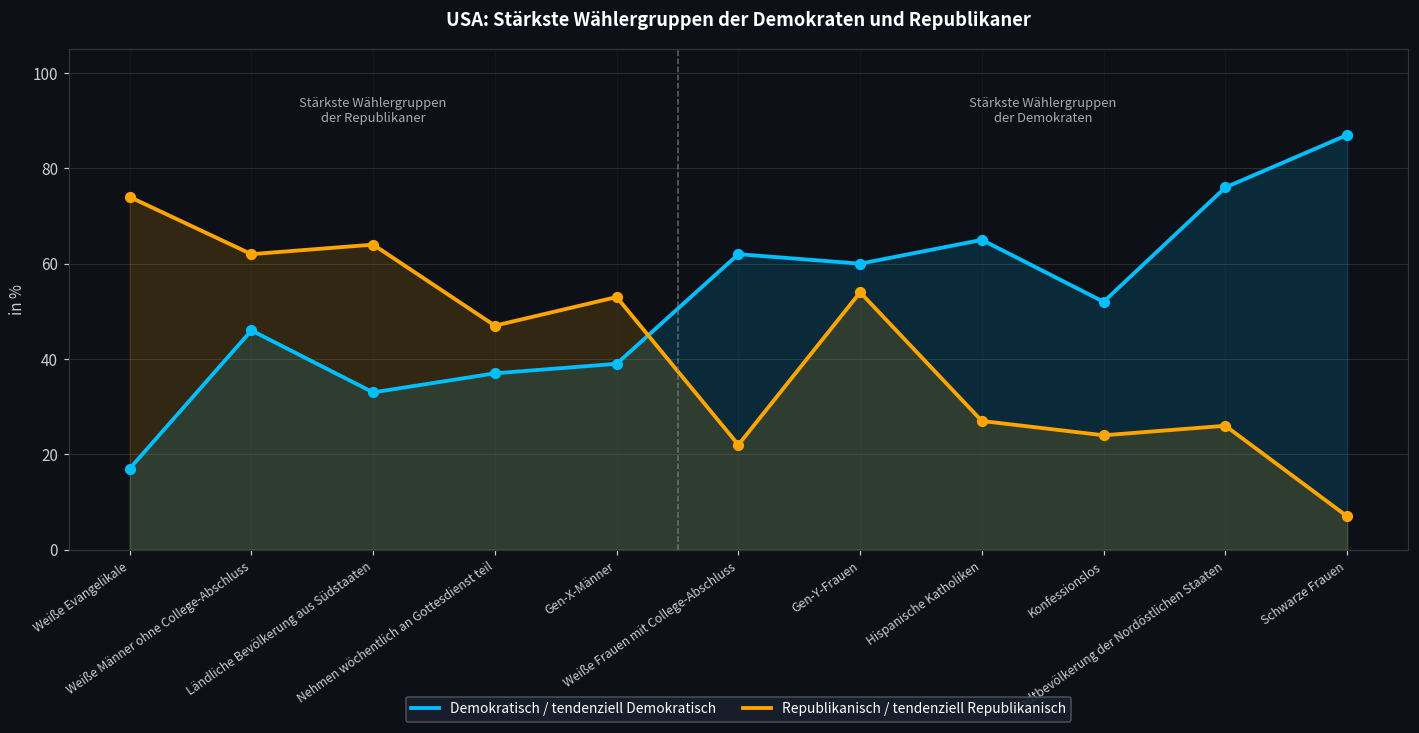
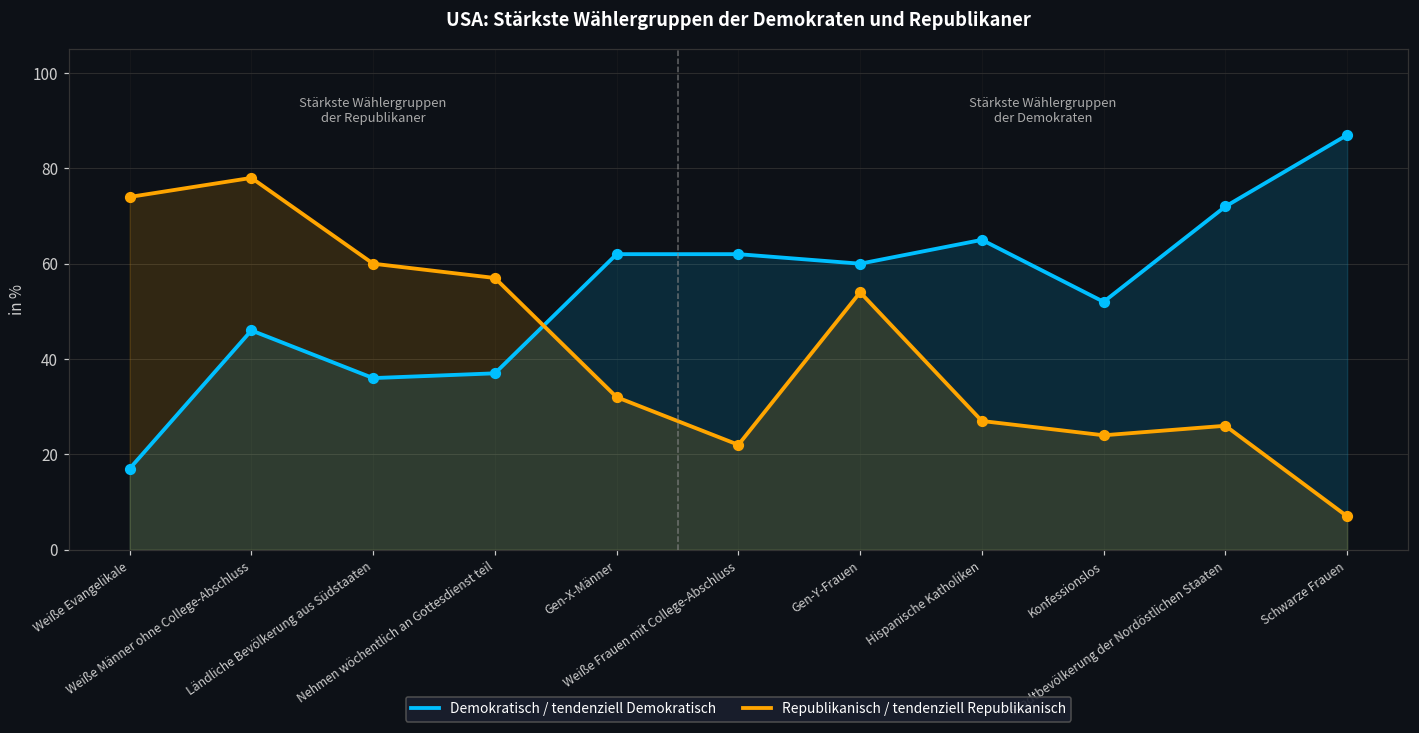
Republikanisch / tendenziell Republikanisch, Weiße Männer ohne College-Abschluss: 62 -> 78
Demokratisch / tendenziell Demokratisch, Ländliche Bevölkerung aus Südstaaten: 33 -> 36
Republikanisch / tendenziell Republikanisch, Ländliche Bevölkerung aus Südstaaten: 64 -> 60
Republikanisch / tendenziell Republikanisch, Nehmen wöchentlich an Gottesdienst teil: 47 -> 57
Demokratisch / tendenziell Demokratisch, Gen-X-Männer: 39 -> 62
Republikanisch / tendenziell Republikanisch, Gen-X-Männer: 53 -> 32
Demokratisch / tendenziell Demokratisch, Stadtbevölkerung der Nordöstlichen Staaten: 76 -> 72
